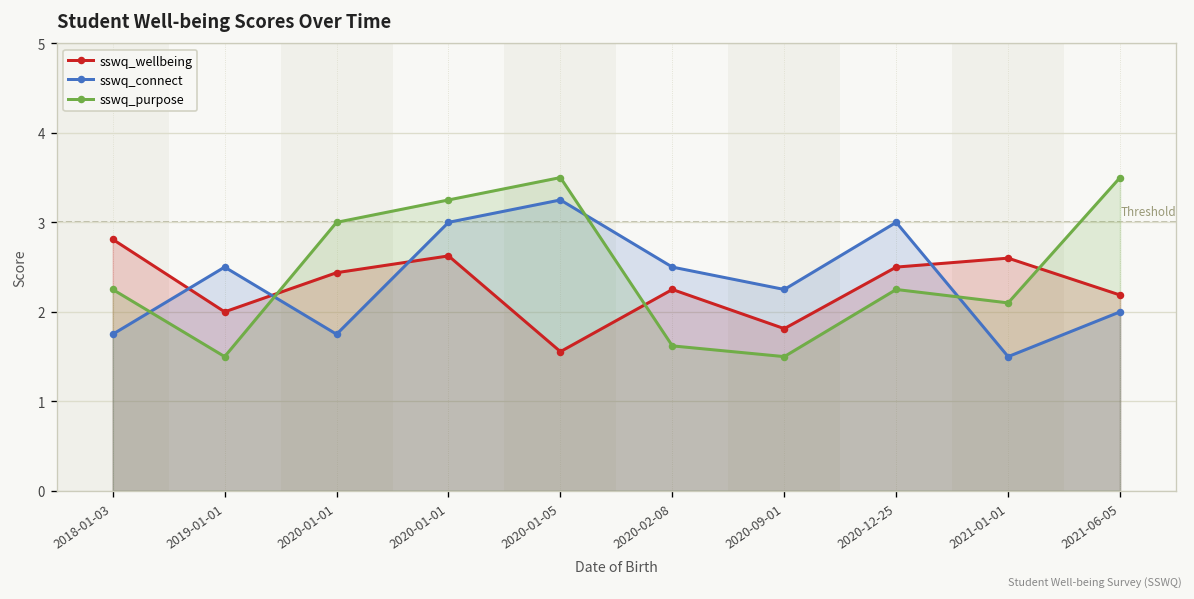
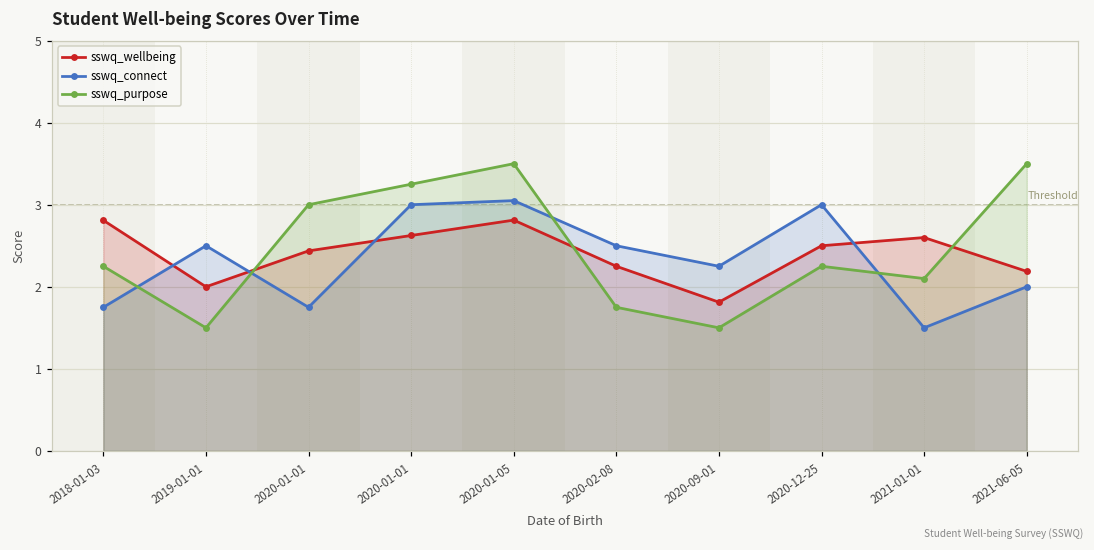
sswq_wellbeing, 2020-01-05: 1.6 -> 2.8
sswq_connect, 2020-01-05: 3.3 -> 3.1
sswq_purpose, 2020-02-08: 1.6 -> 1.8
